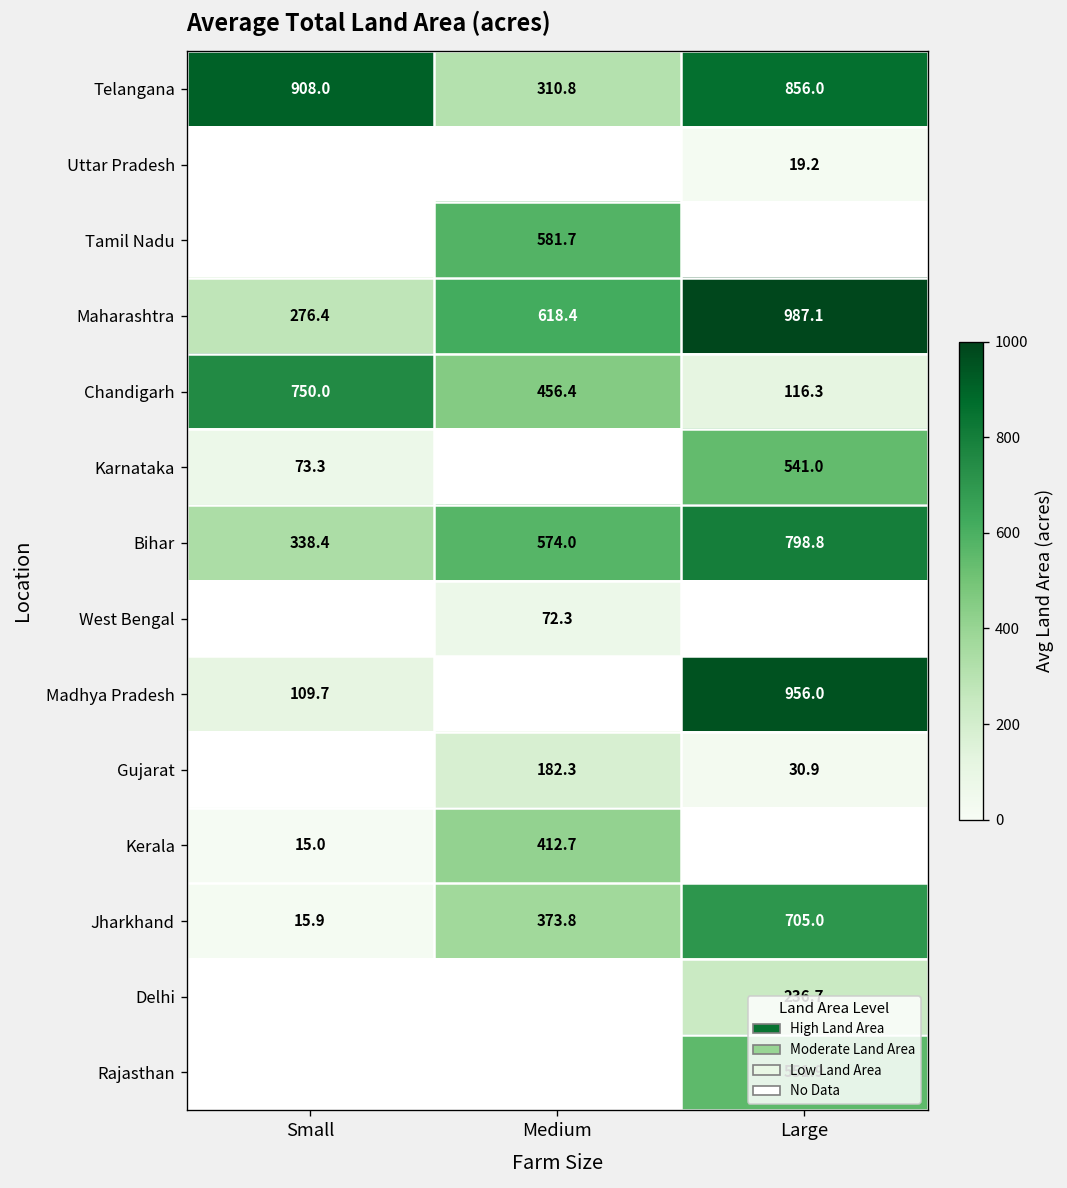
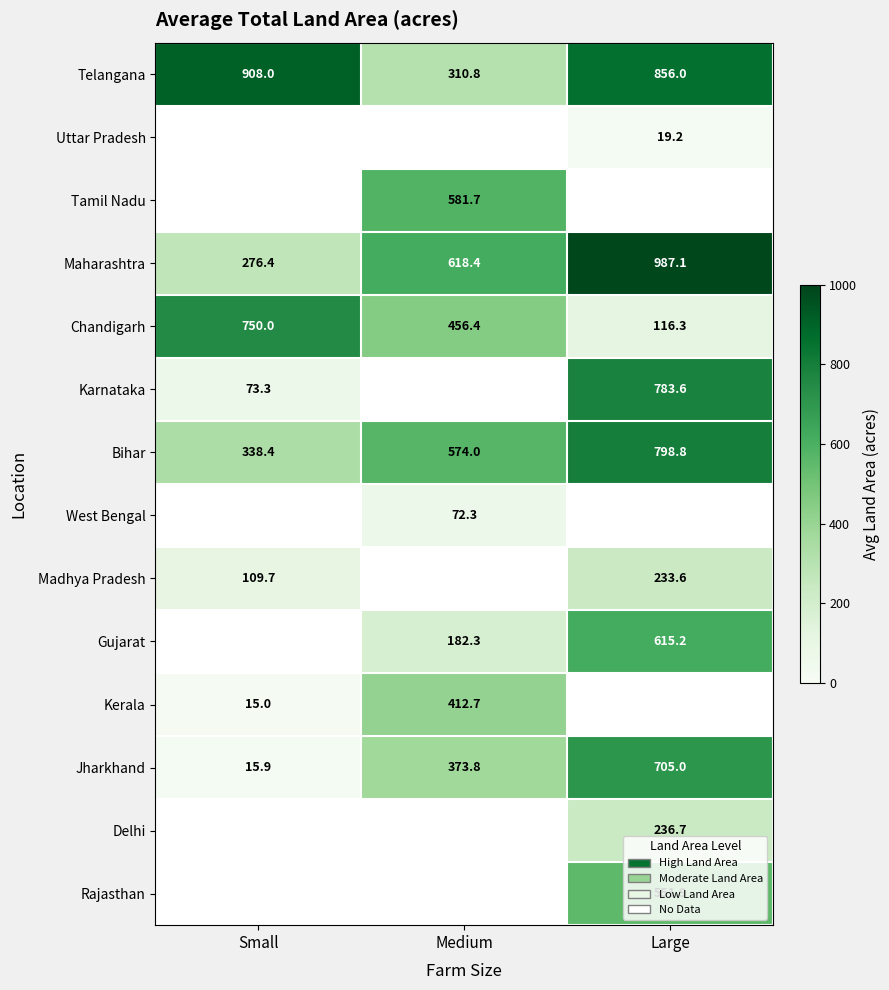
Karnataka, Large: 541.0 -> 783.6
Madhya Pradesh, Large: 956.0 -> 233.6
Gujarat, Large: 30.9 -> 615.2
